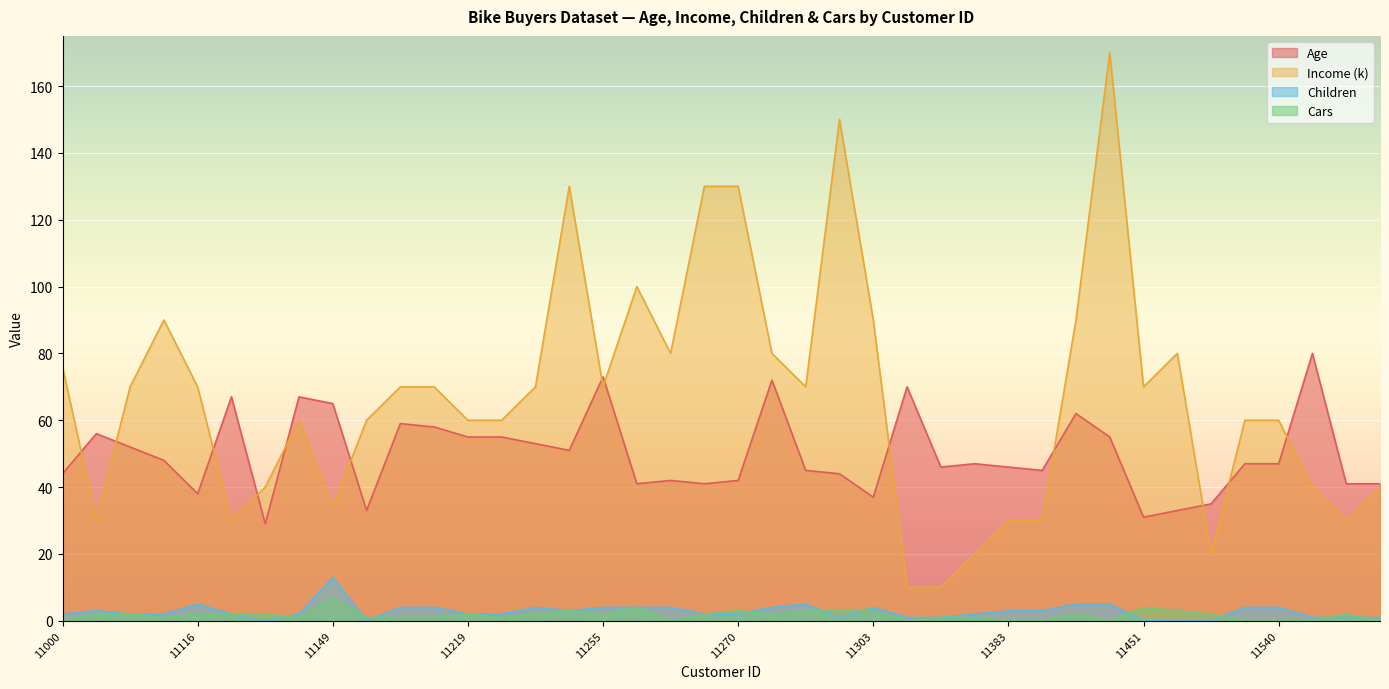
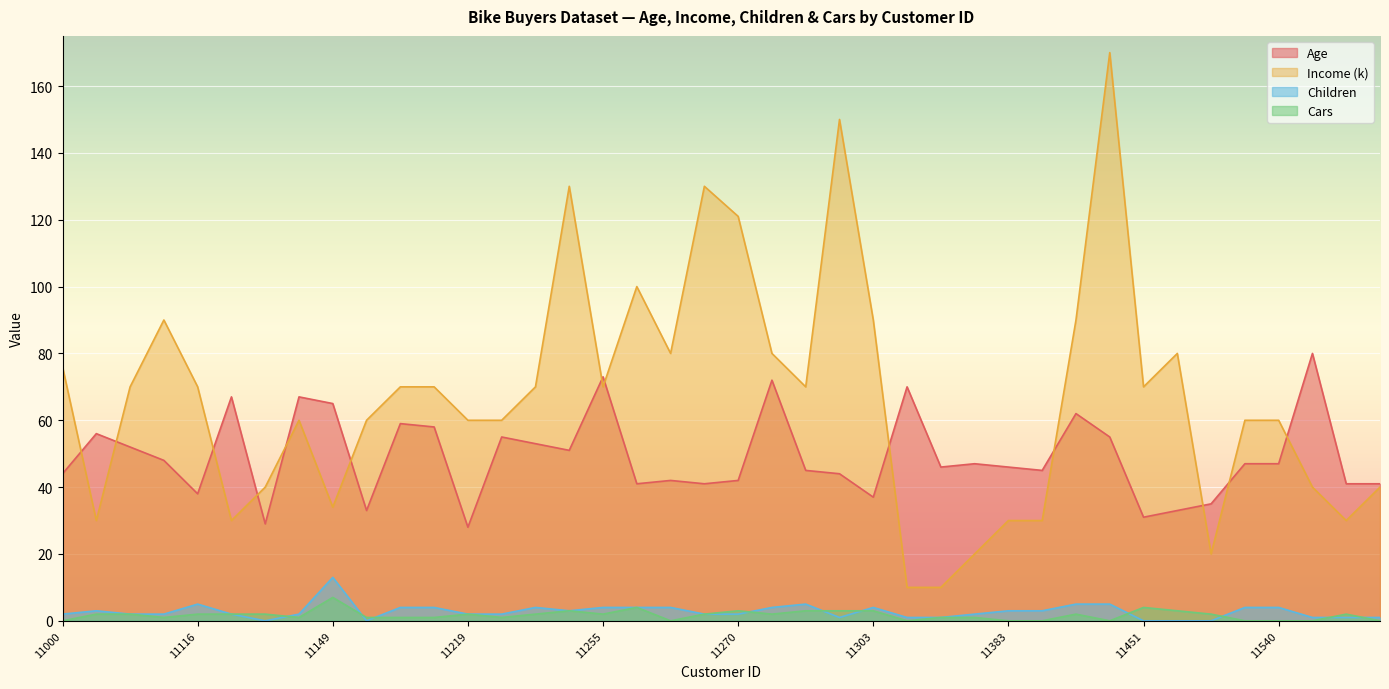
Age, 11219: 55 -> 28
Income (k), 11270: 130 -> 121
